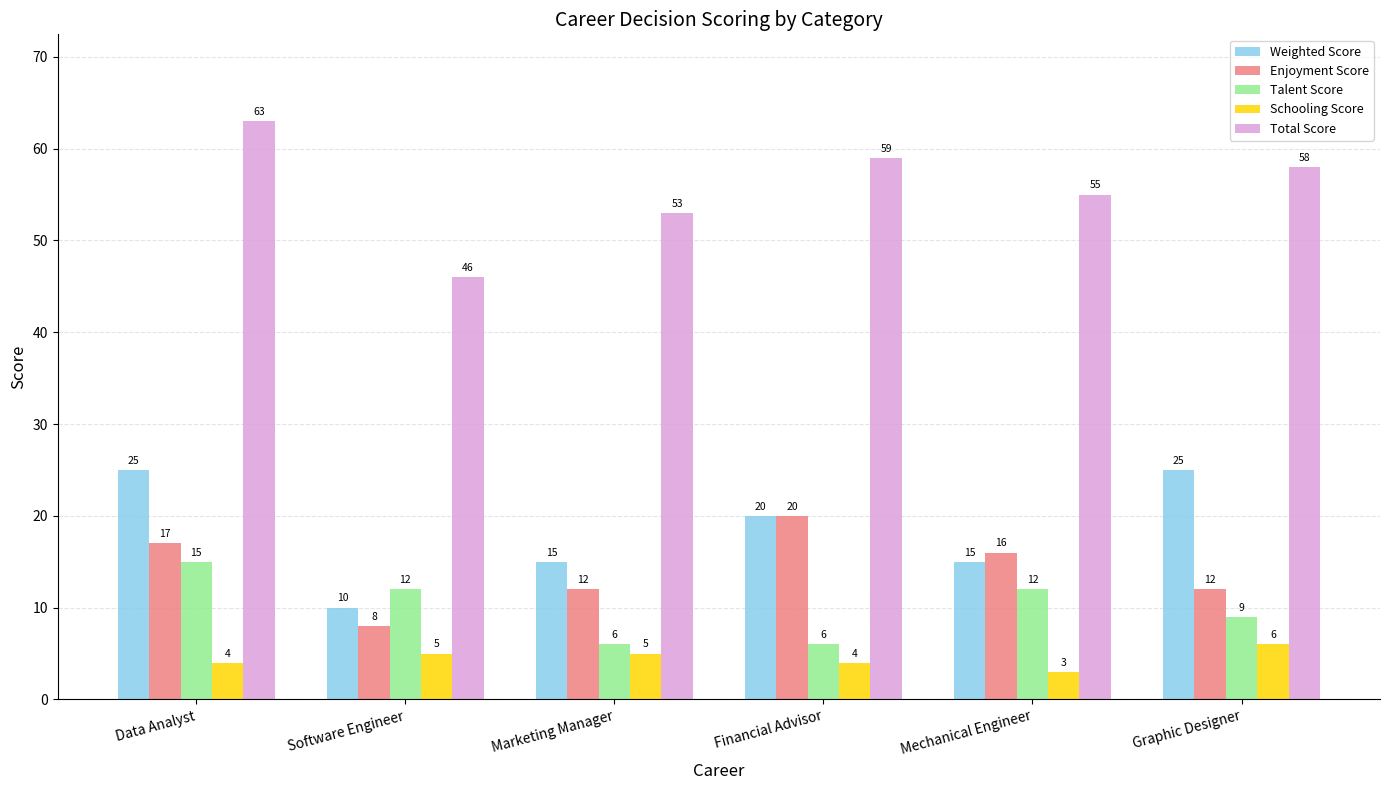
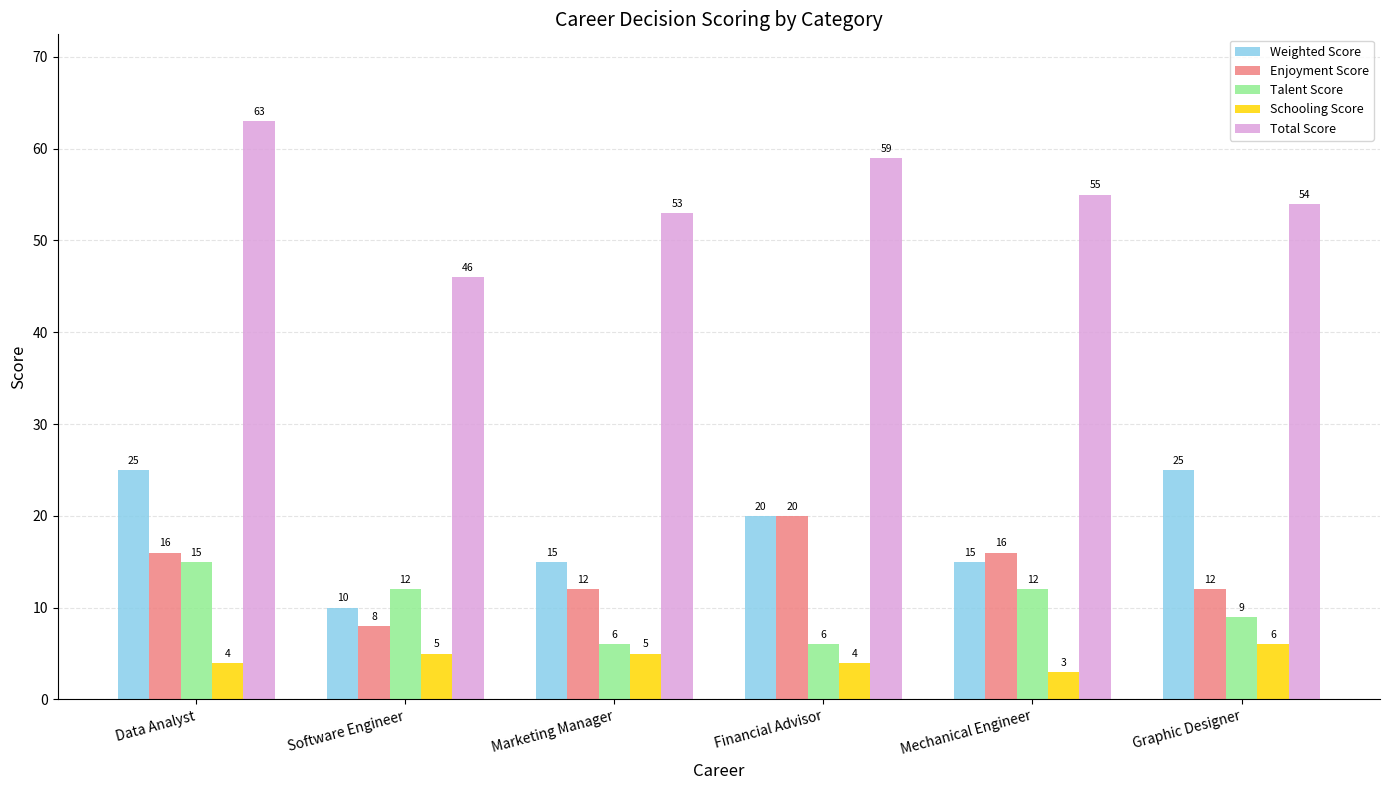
Enjoyment Score, Data Analyst: 17 -> 16
Total Score, Graphic Designer: 58 -> 54
